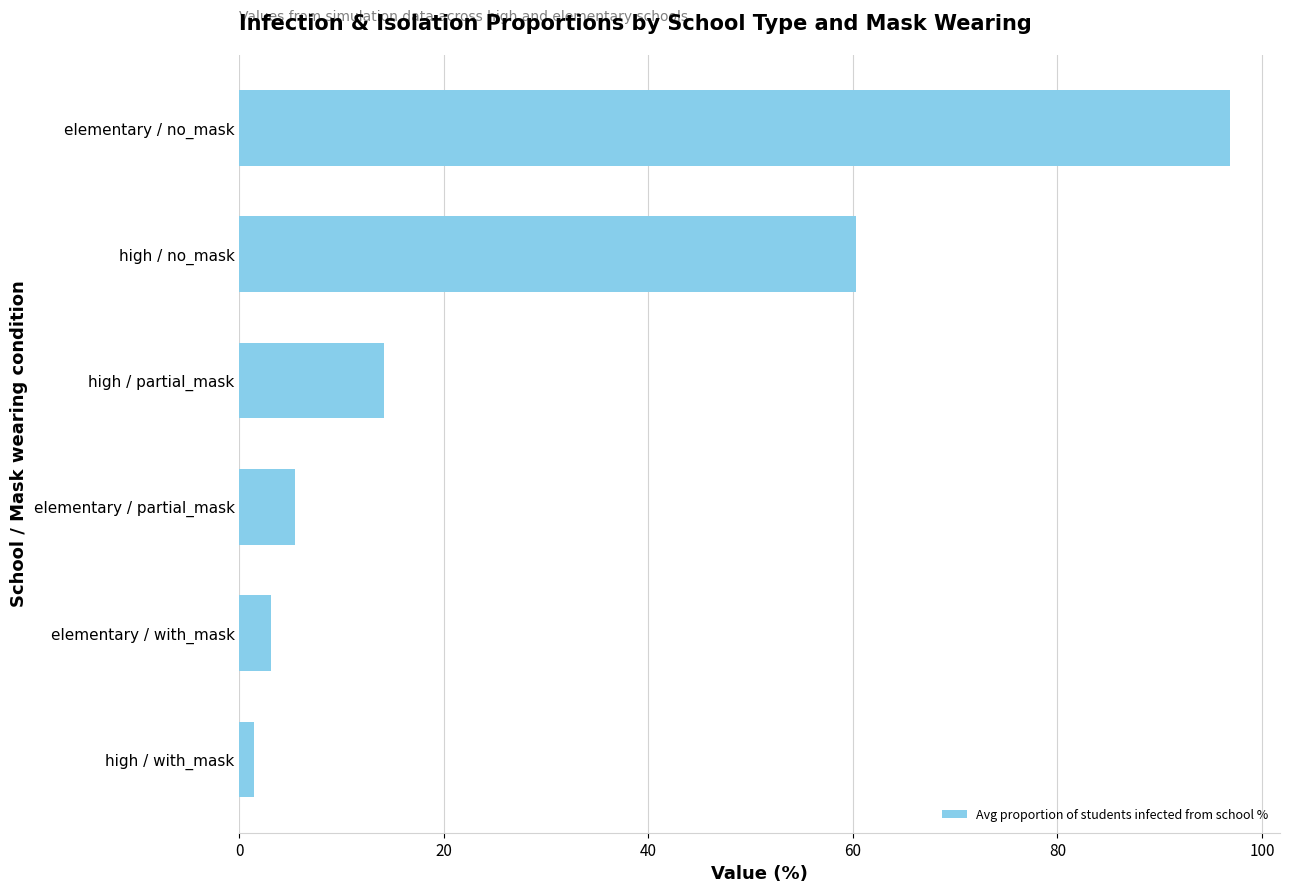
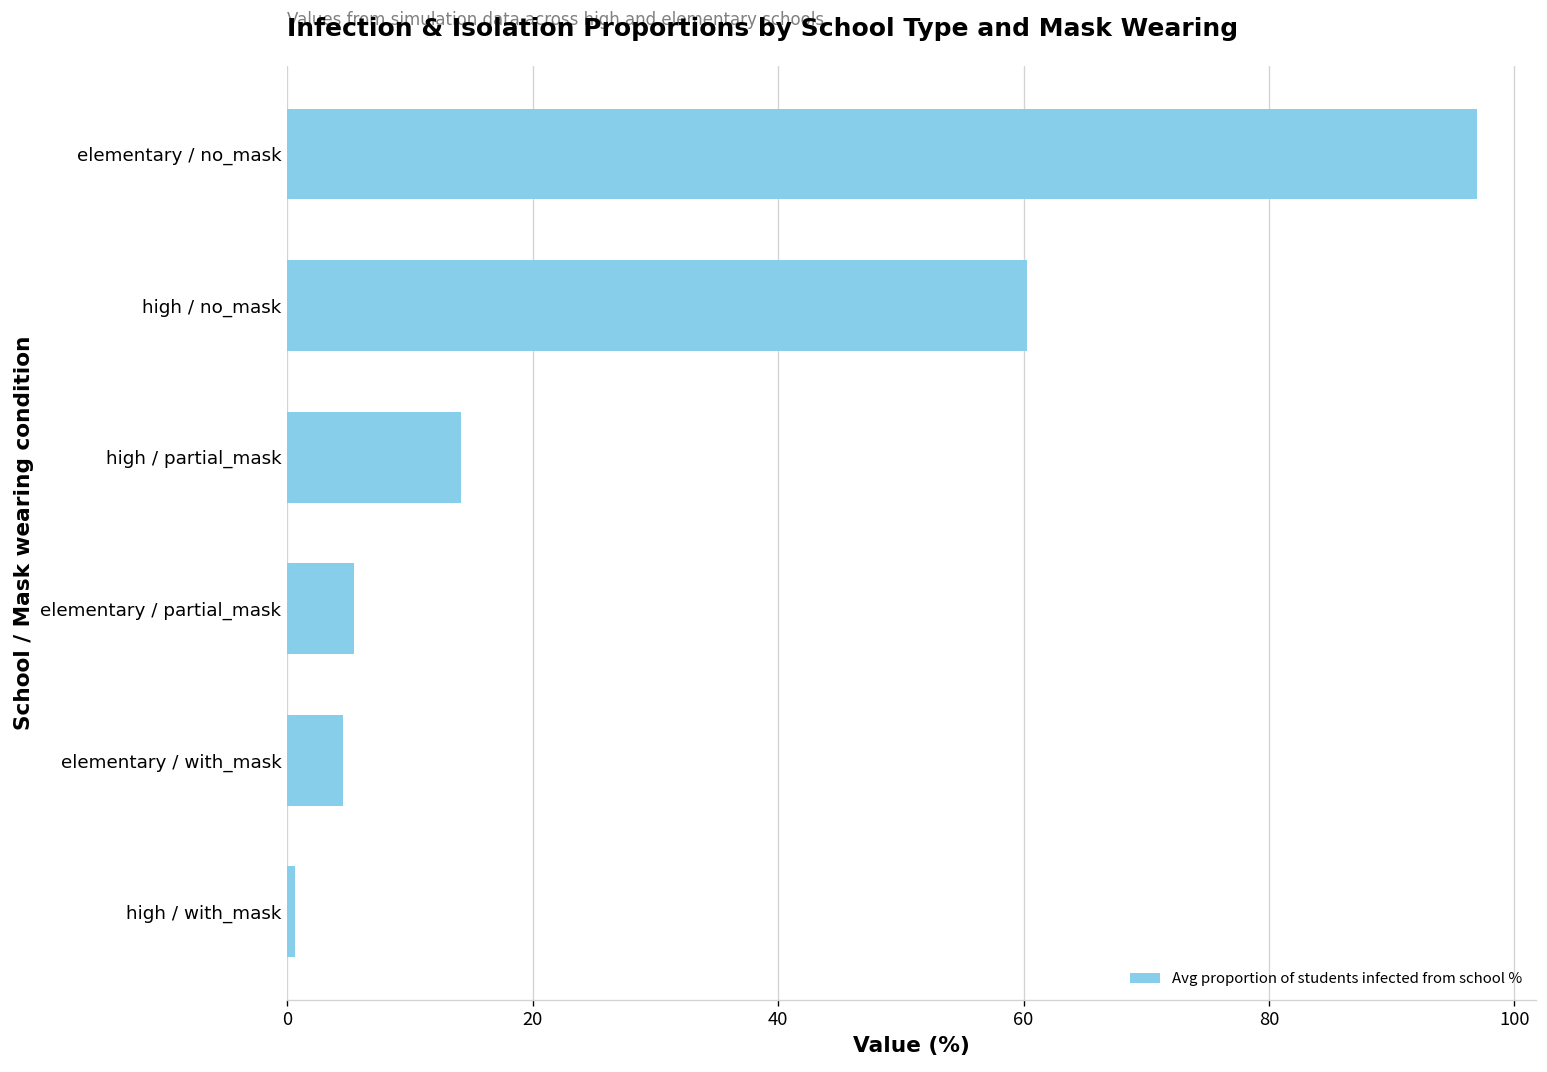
elementary / with_mask: 3.1 -> 4.6
high / with_mask: 1.5 -> 0.6
